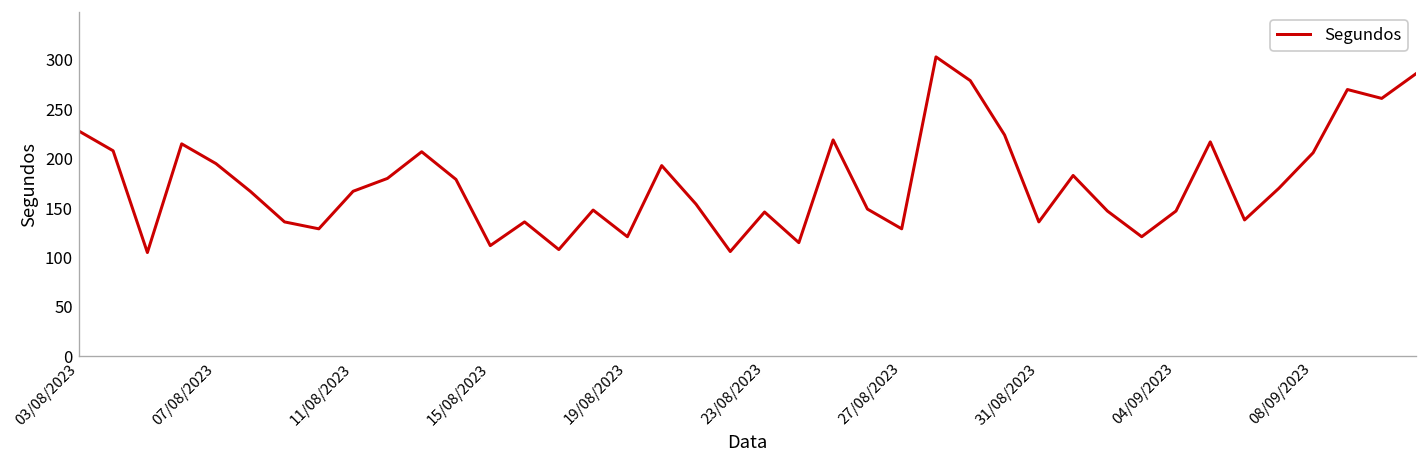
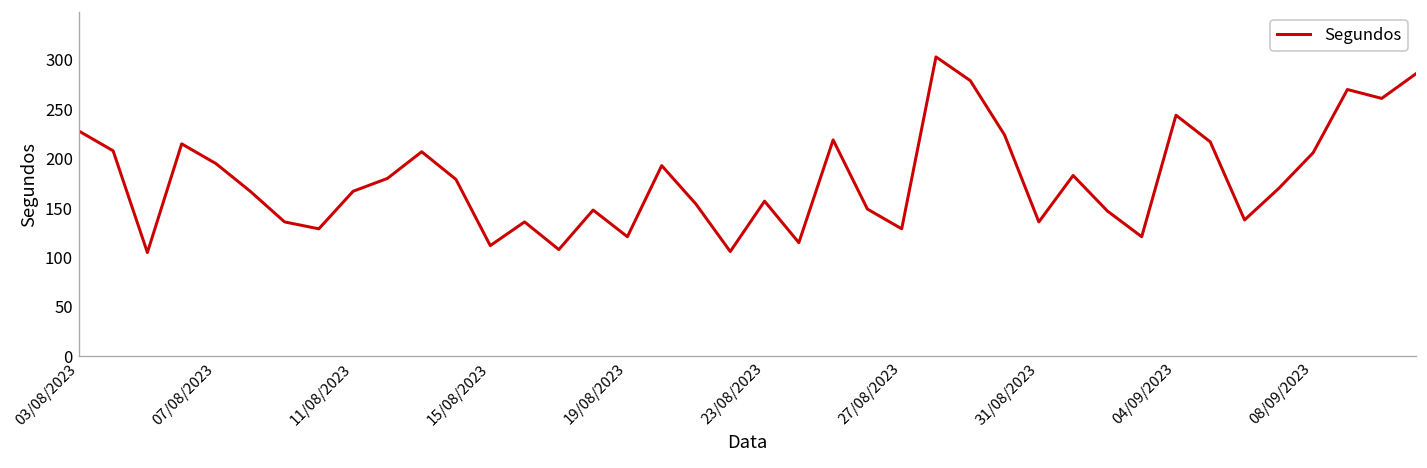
23/08/2023: 150 -> 160
04/09/2023: 150 -> 240
